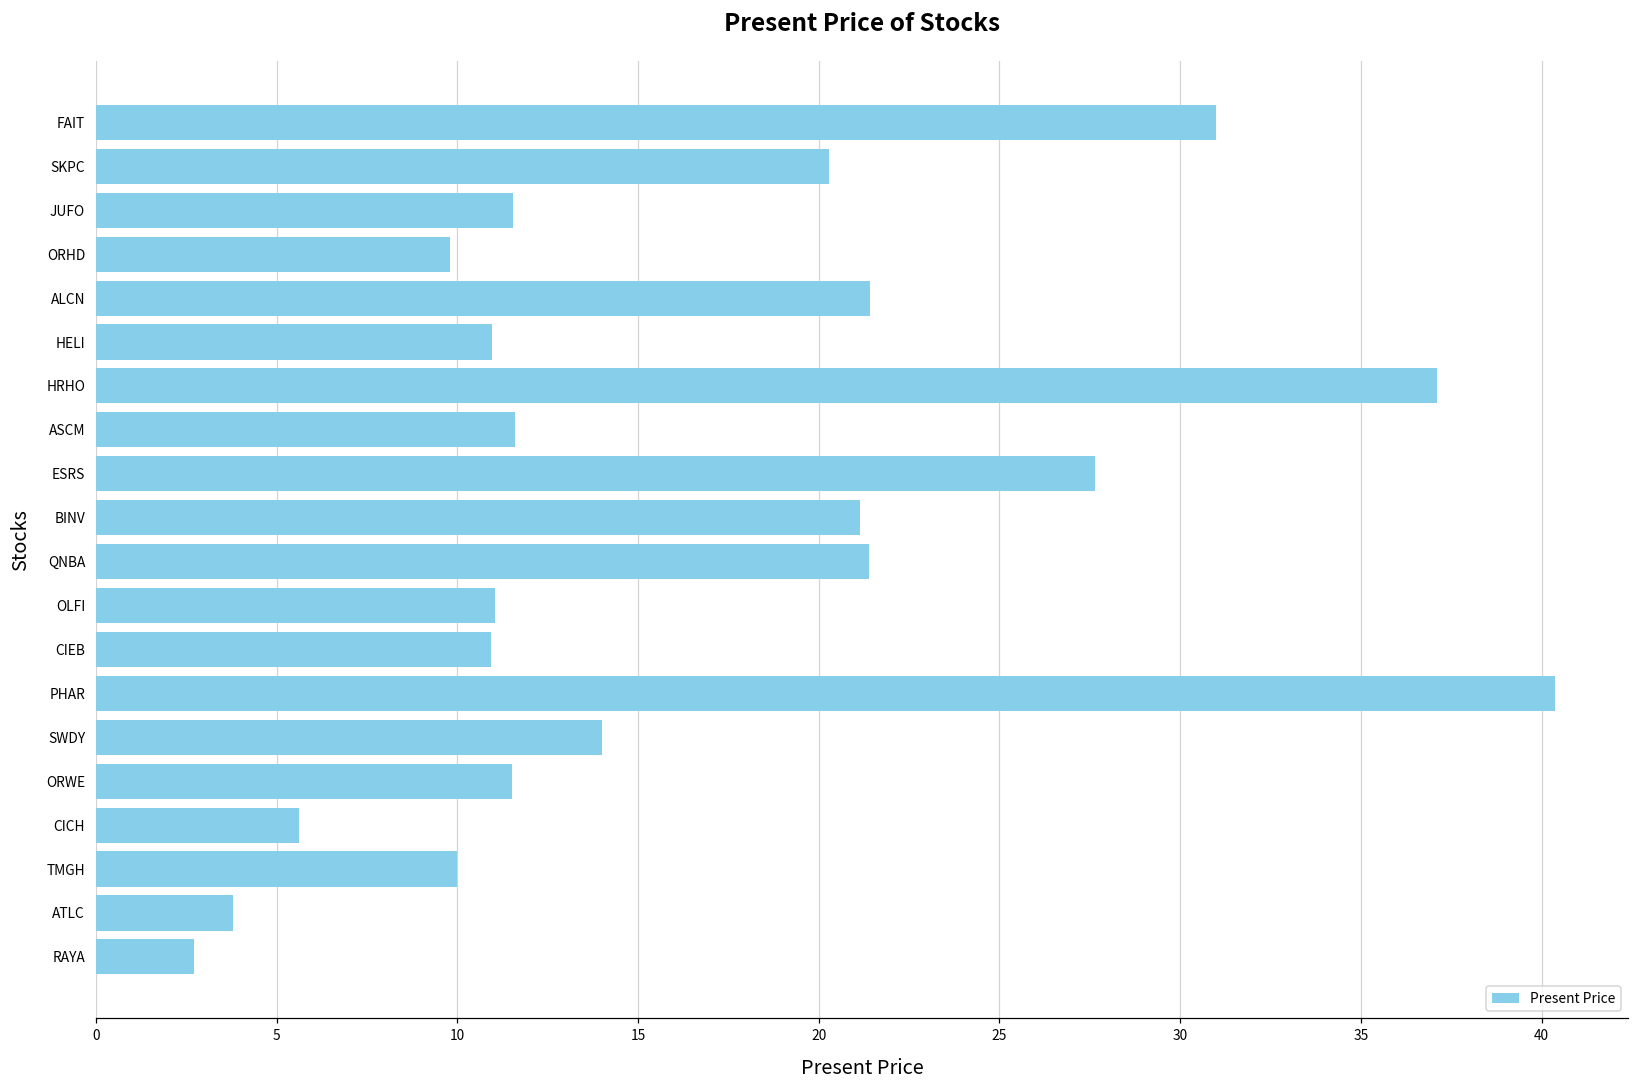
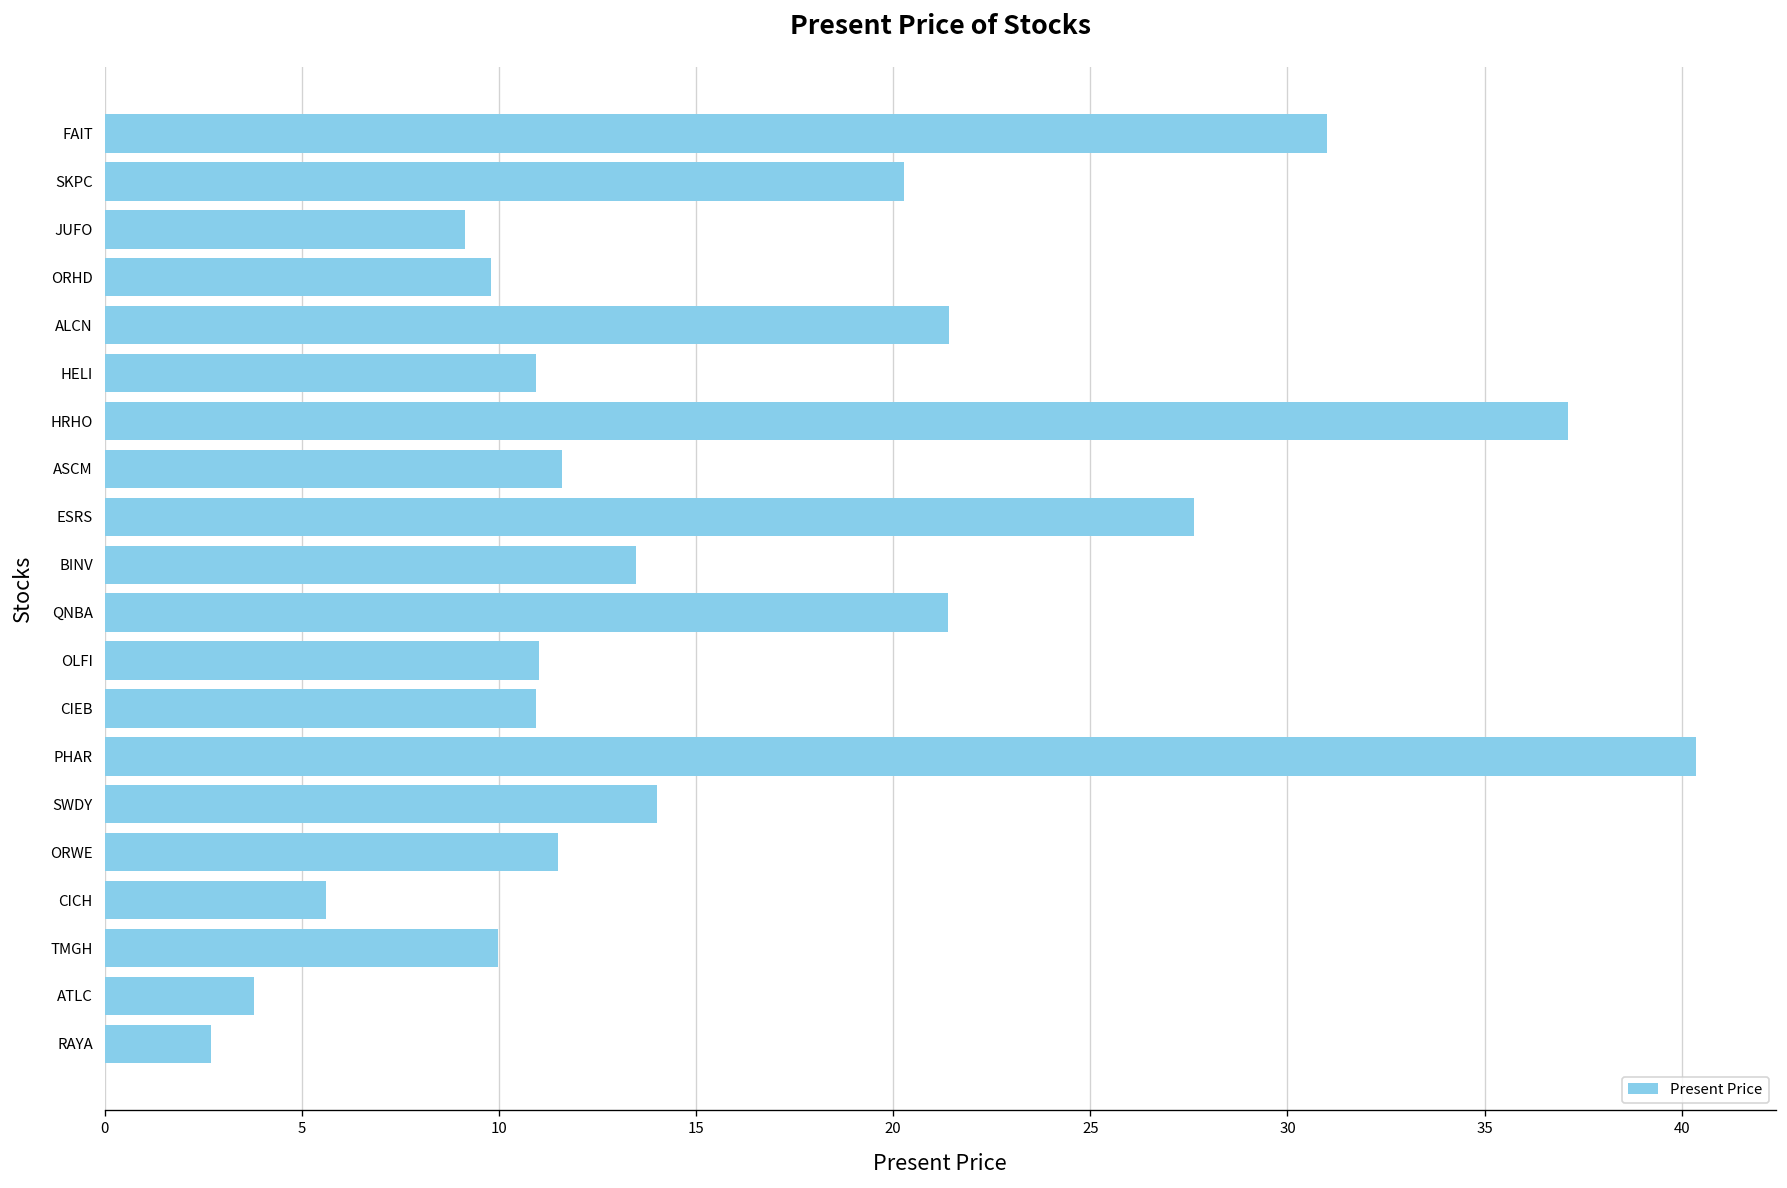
JUFO: 11.6 -> 9.1
BINV: 21.1 -> 13.5
